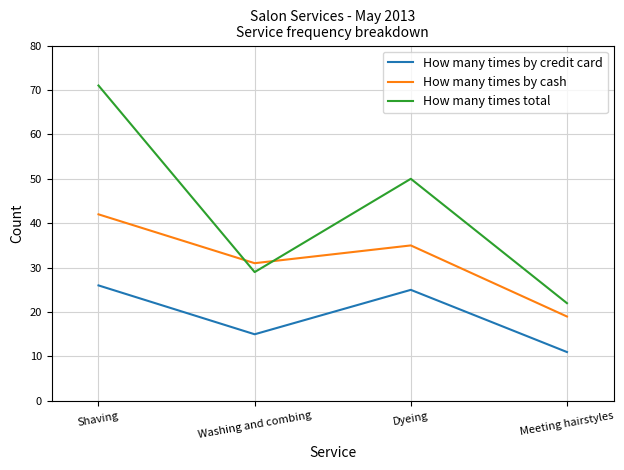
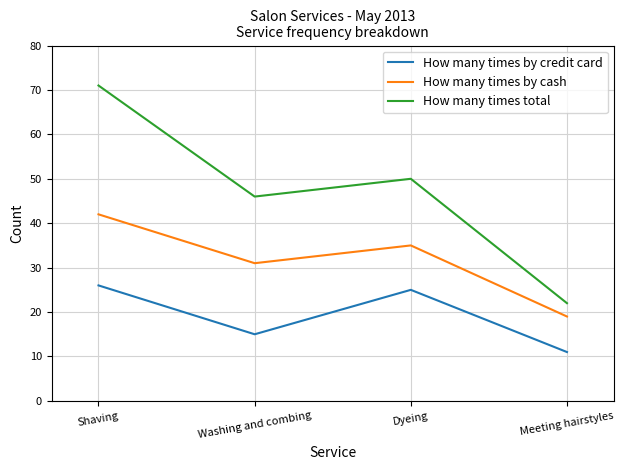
How many times total, Washing and combing: 29 -> 46
